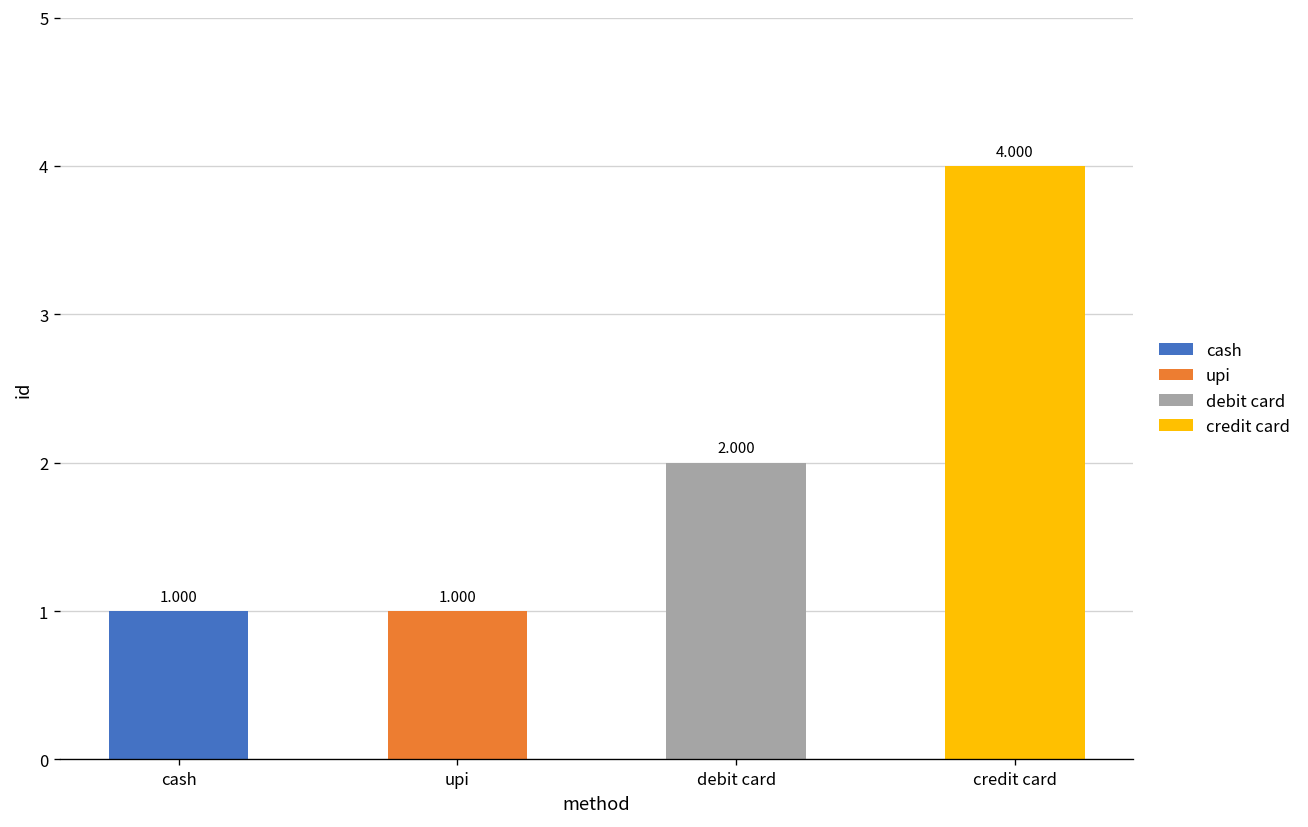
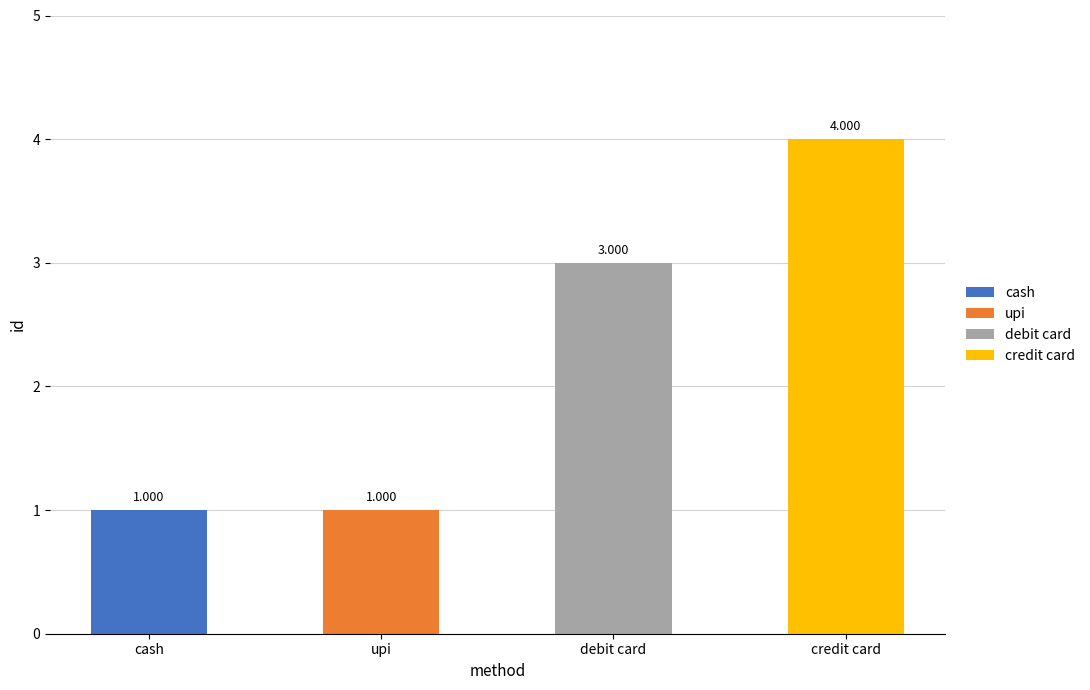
debit card: 2.000 -> 3.000
